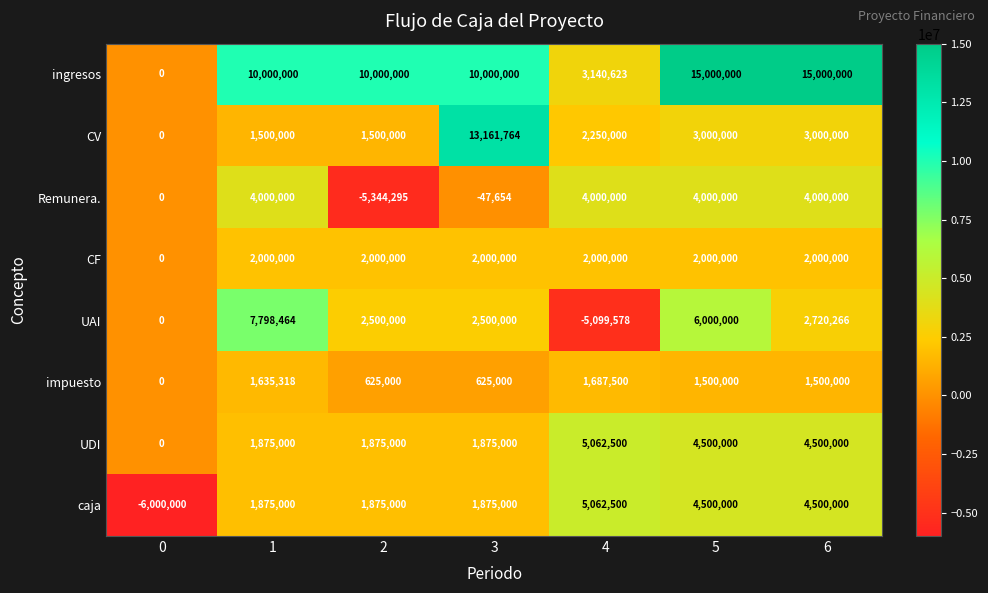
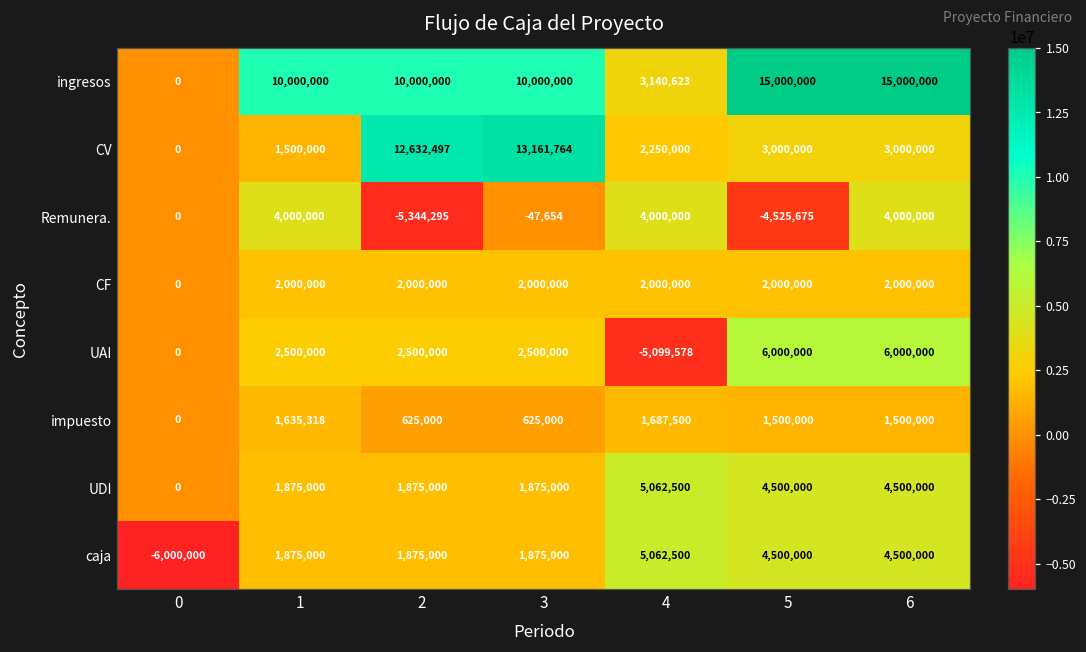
CV, 2: 1,500,000 -> 12,632,497
Remunera., 5: 4,000,000 -> -4,525,675
UAI, 1: 7,798,464 -> 2,500,000
UAI, 6: 2,720,266 -> 6,000,000
